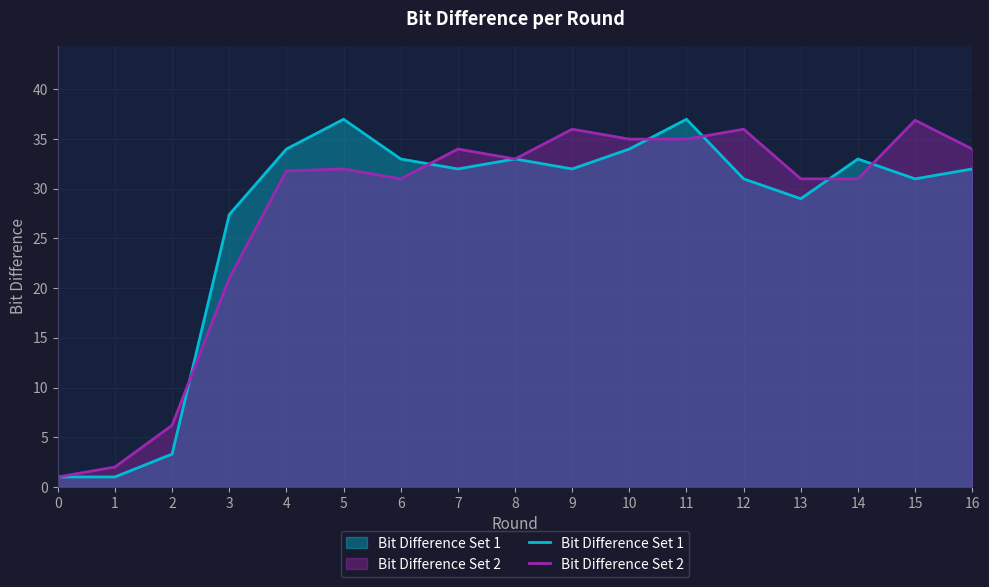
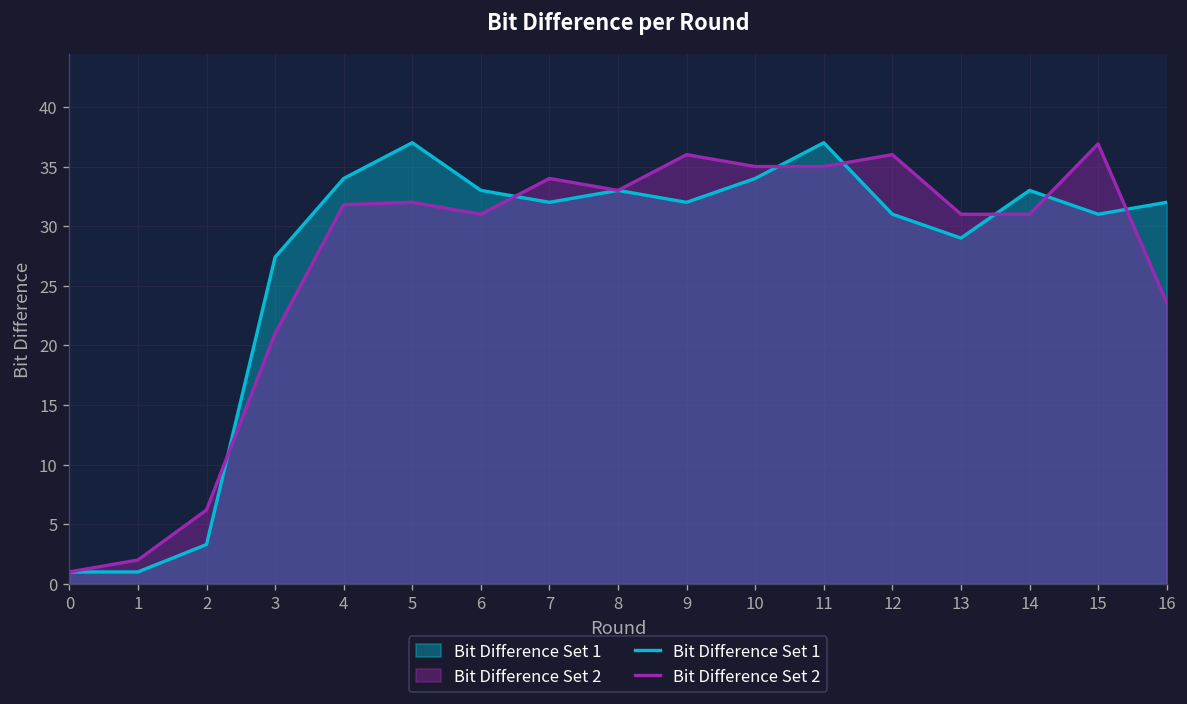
Bit Difference Set 2, 16: 34 -> 24
